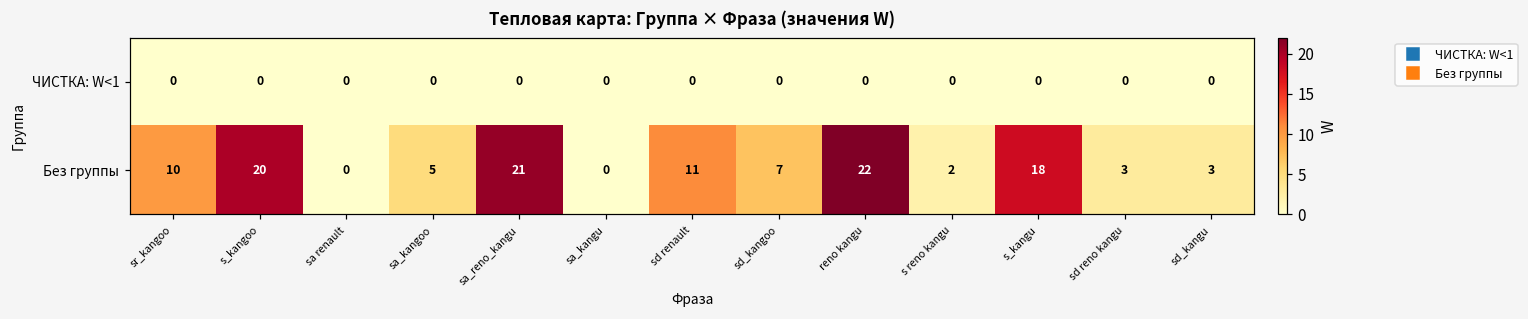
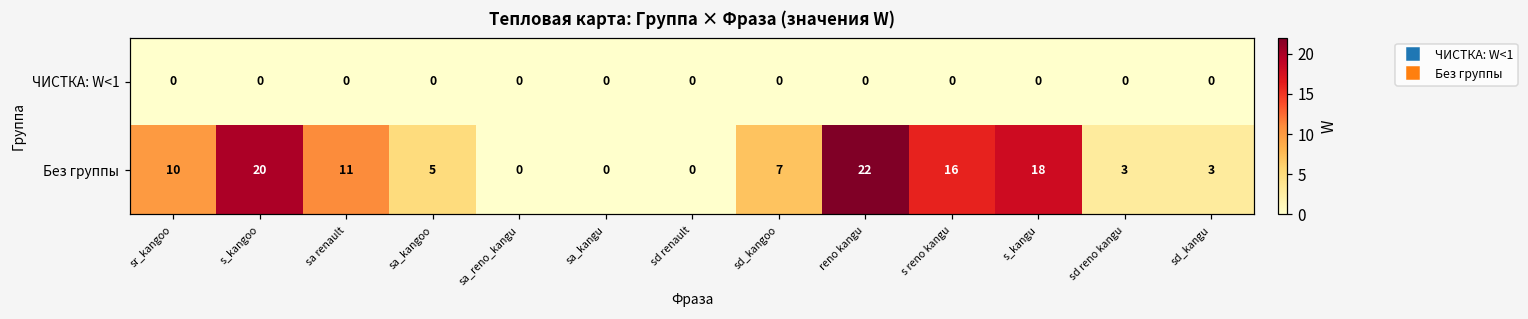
Без группы, sa renault: 0 -> 11
Без группы, sa_reno_kangu: 21 -> 0
Без группы, sd renault: 11 -> 0
Без группы, s reno kangu: 2 -> 16
